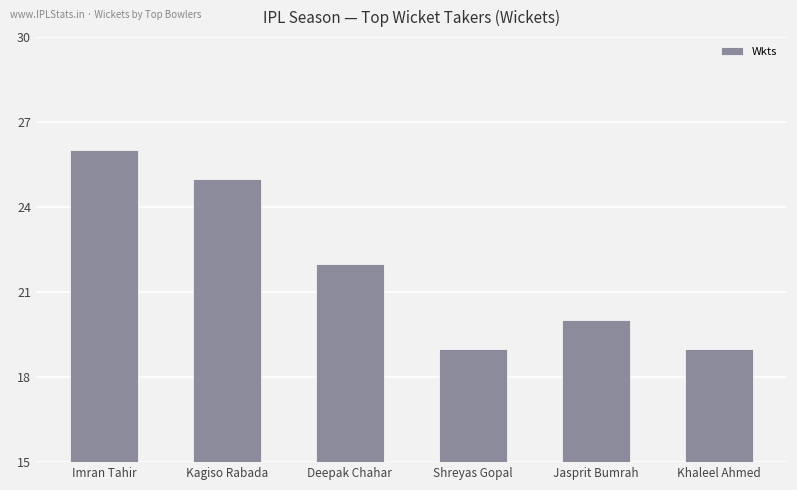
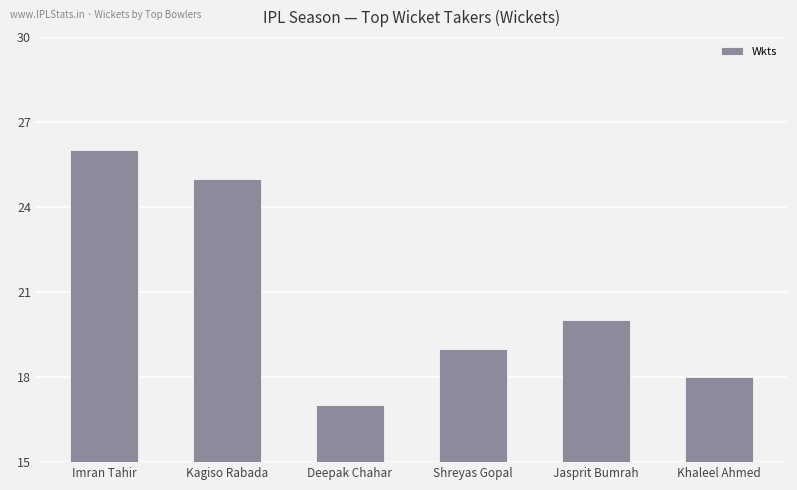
Deepak Chahar: 22 -> 17
Khaleel Ahmed: 19 -> 18
